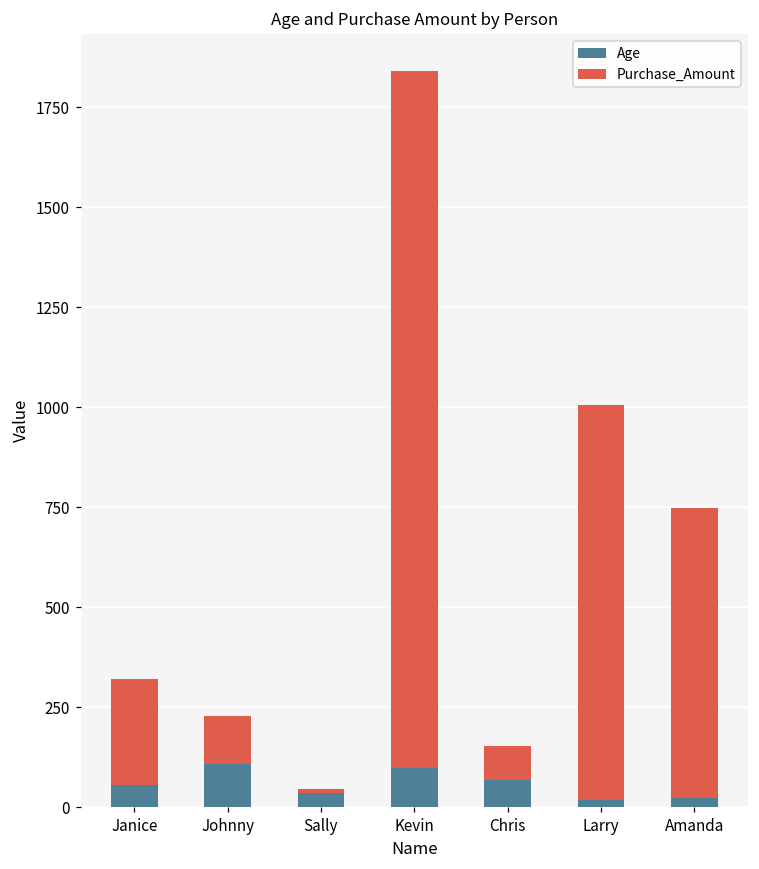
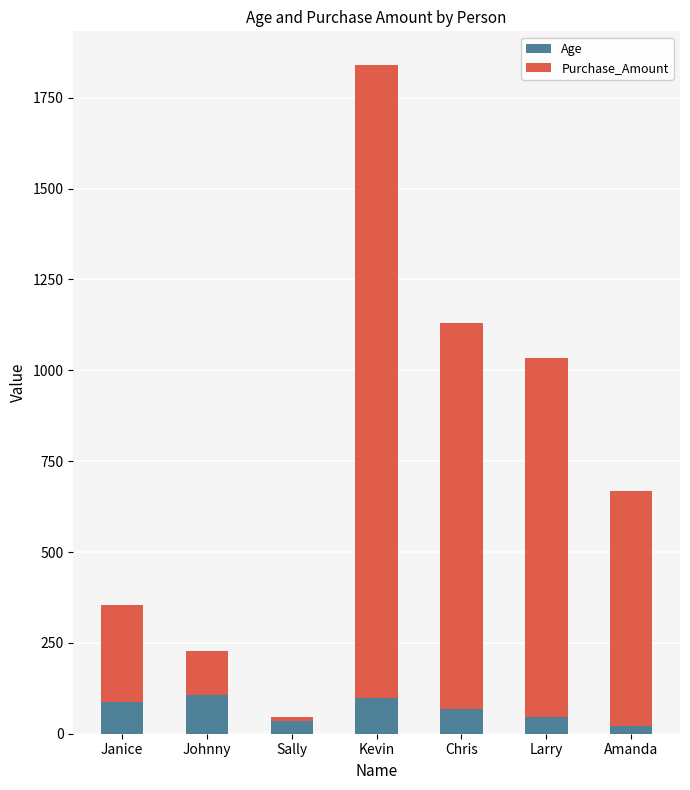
Age, Janice: 60 -> 90
Purchase_Amount, Chris: 90 -> 1060
Age, Larry: 20 -> 50
Purchase_Amount, Amanda: 730 -> 650
